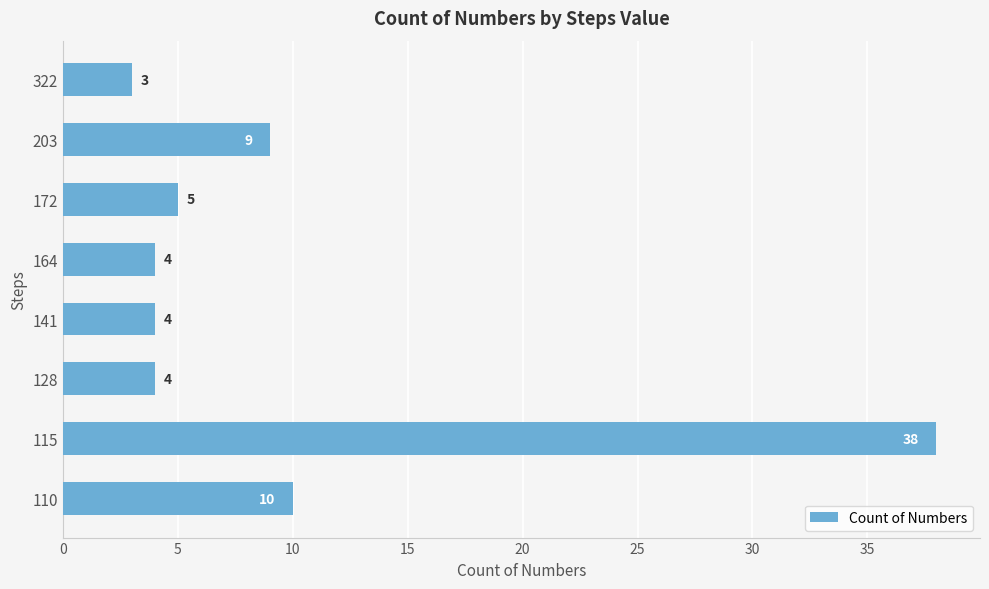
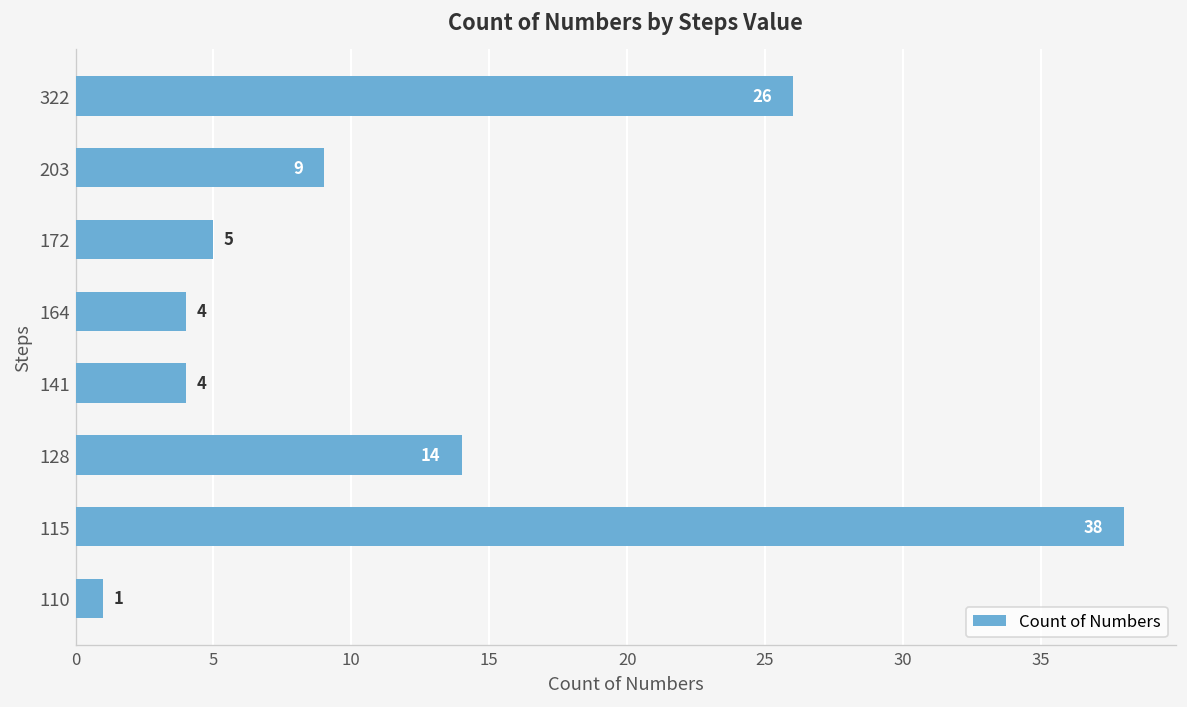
322: 3 -> 26
128: 4 -> 14
110: 10 -> 1
